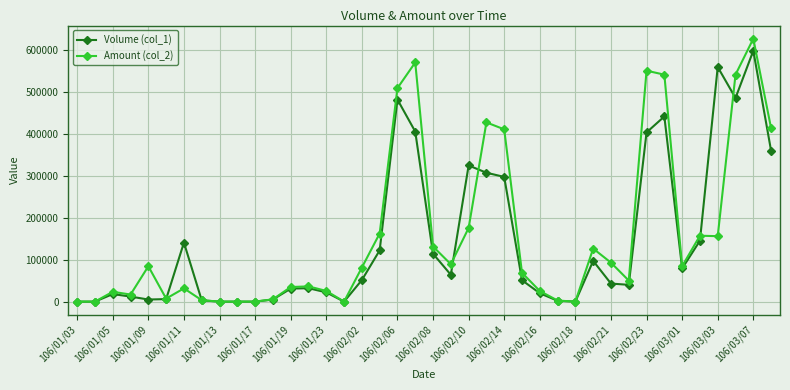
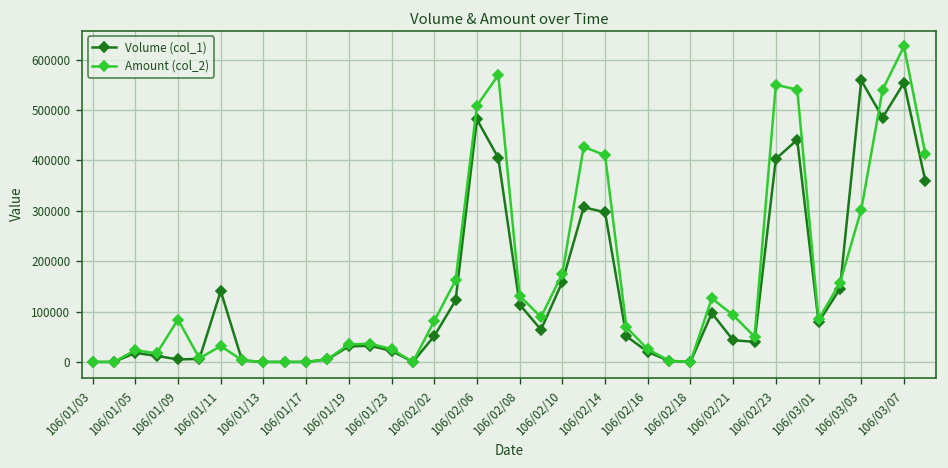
Volume (col_1), 106/02/10: 320000 -> 160000
Amount (col_2), 106/03/03: 160000 -> 300000
Volume (col_1), 106/03/07: 600000 -> 550000
